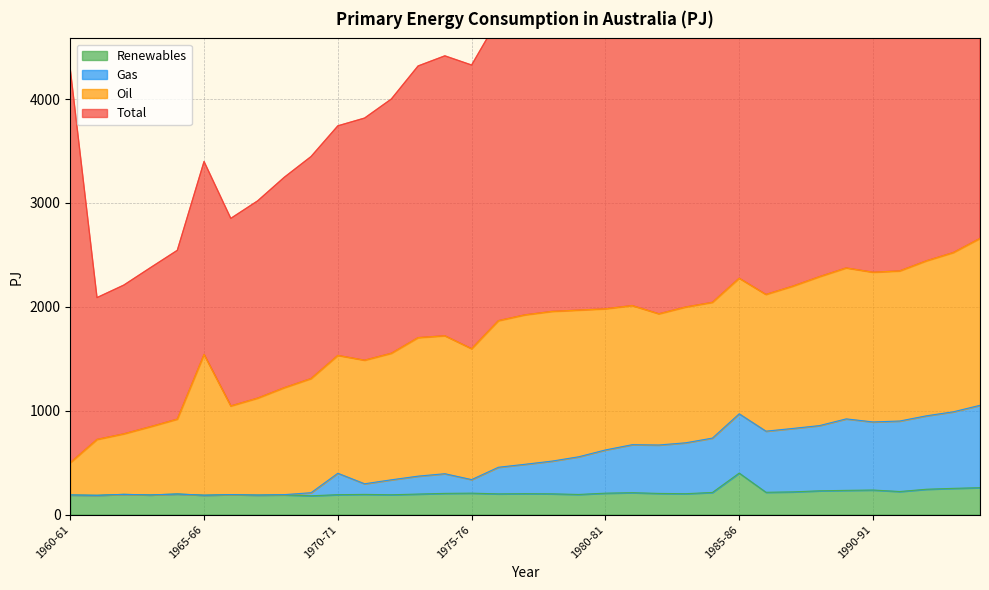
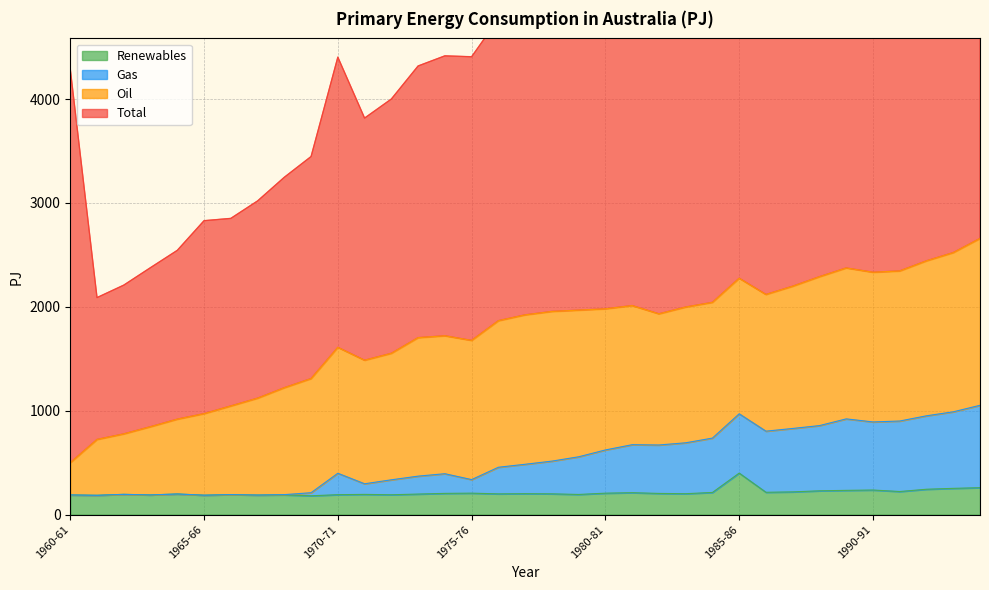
Oil, 1965-66: 1350 -> 780
Oil, 1970-71: 1130 -> 1210
Total, 1970-71: 2210 -> 2790
Oil, 1975-76: 1260 -> 1340
